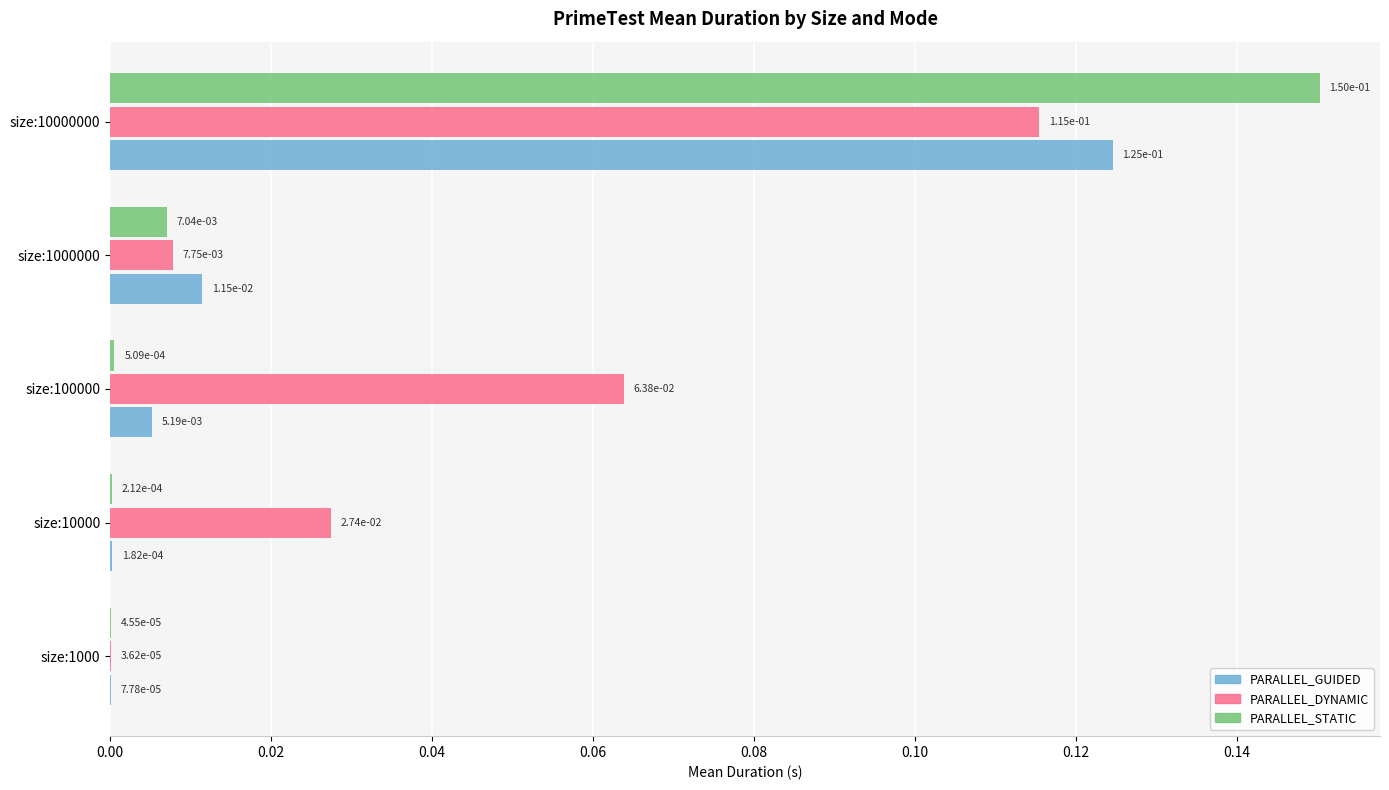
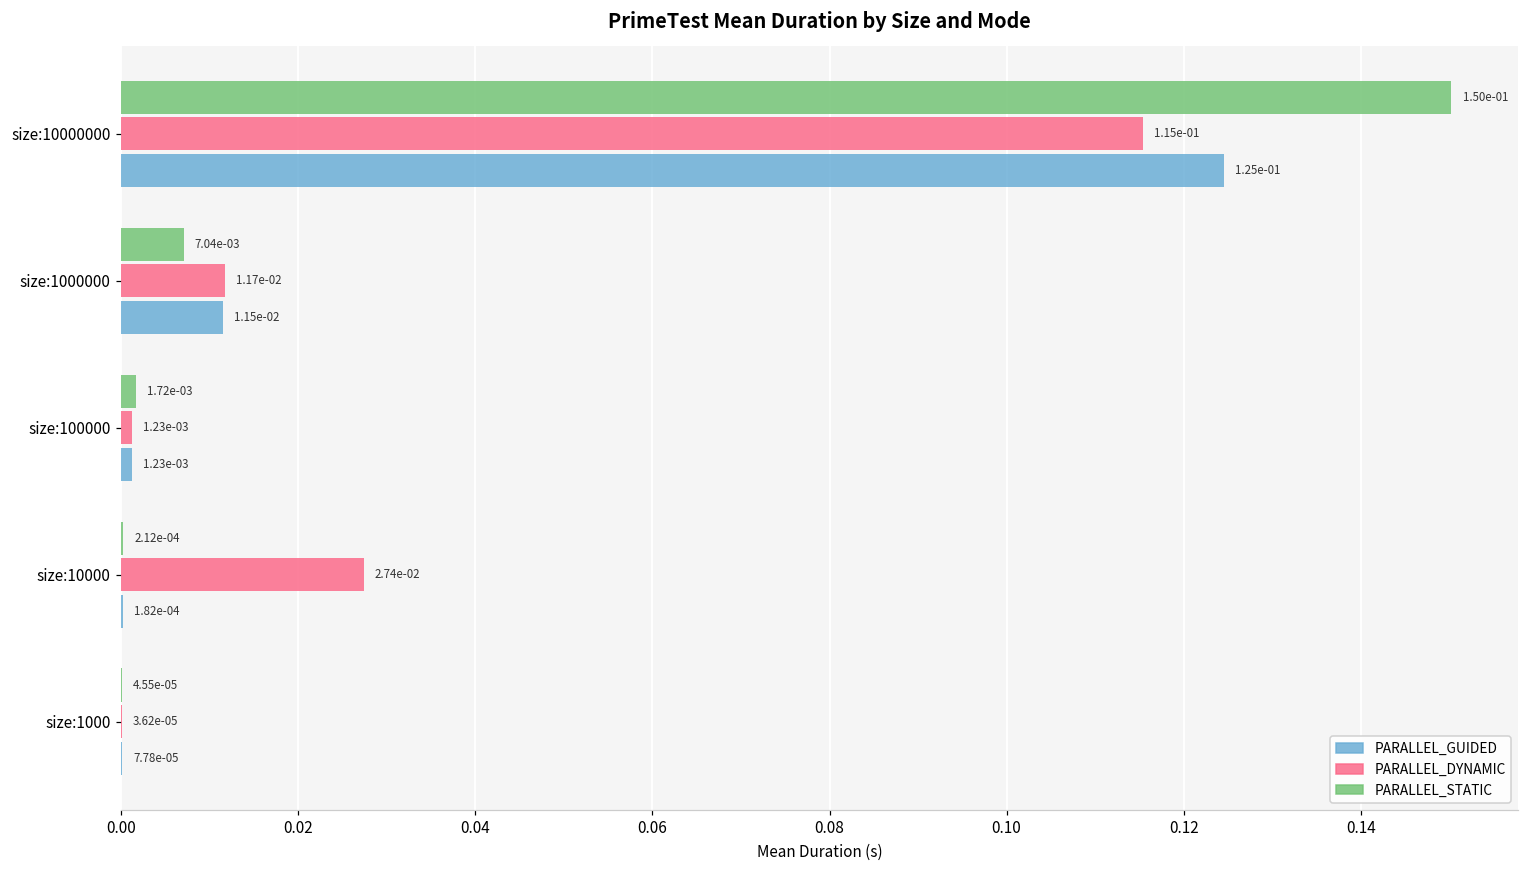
PARALLEL_DYNAMIC, size:1000000: 7.75e-03 -> 1.17e-02
PARALLEL_STATIC, size:100000: 5.09e-04 -> 1.72e-03
PARALLEL_DYNAMIC, size:100000: 6.38e-02 -> 1.23e-03
PARALLEL_GUIDED, size:100000: 5.19e-03 -> 1.23e-03
